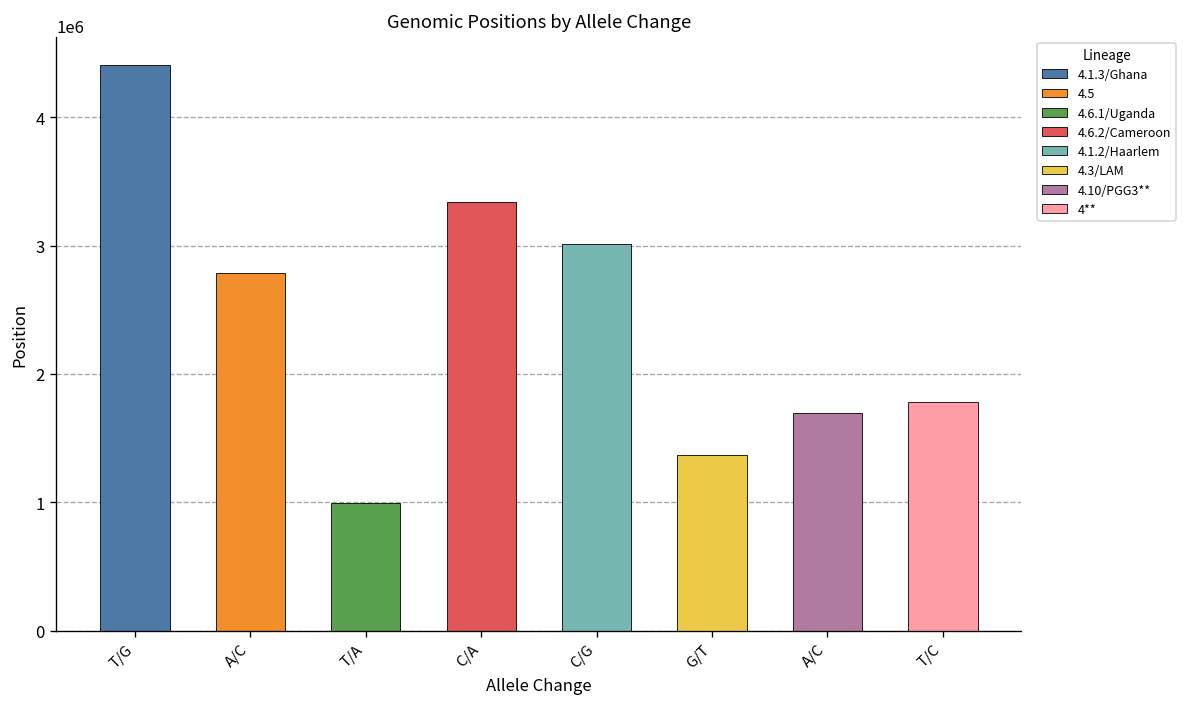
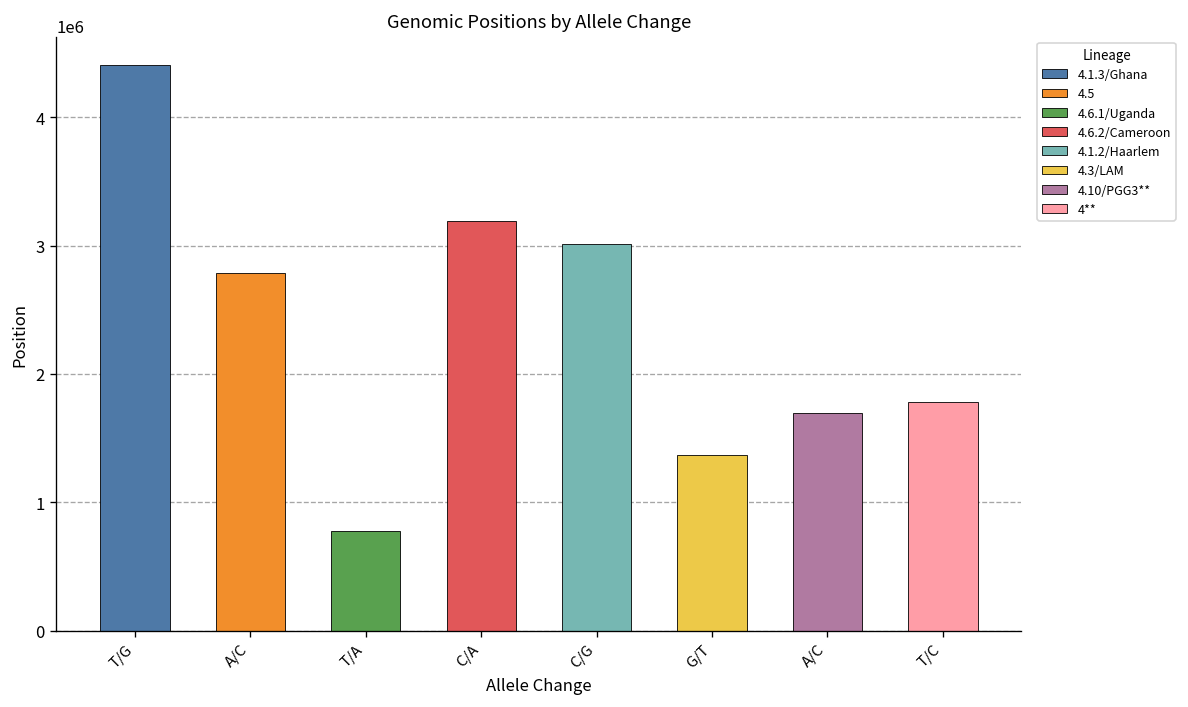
T/A: 990000 -> 780000
C/A: 3340000 -> 3190000
